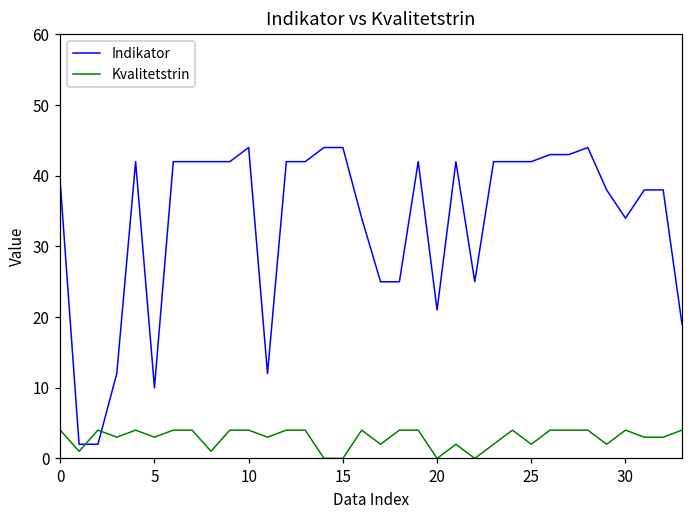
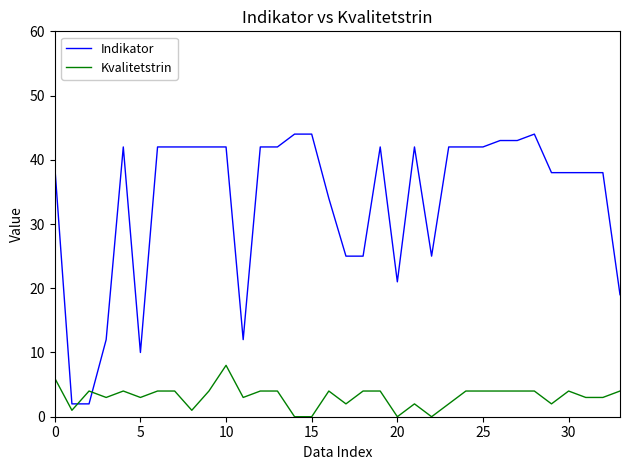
Kvalitetstrin, 0: 4 -> 6
Indikator, 10: 44 -> 42
Kvalitetstrin, 10: 4 -> 8
Kvalitetstrin, 25: 2 -> 4
Indikator, 30: 34 -> 38
